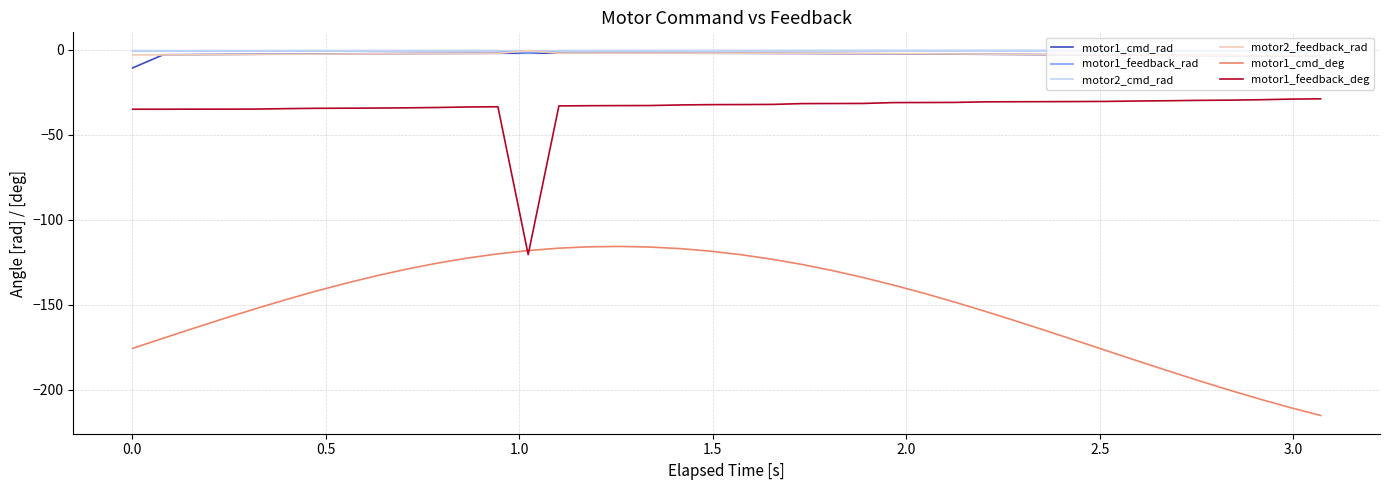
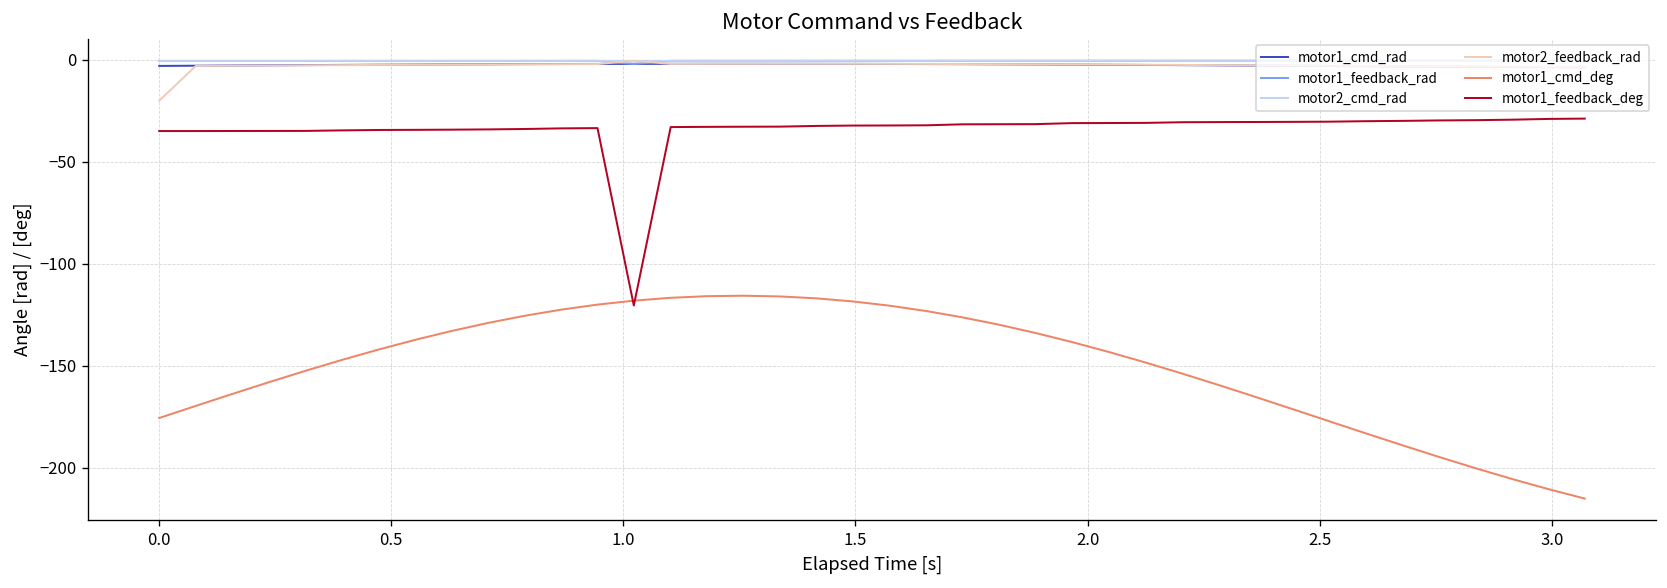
motor1_cmd_rad, 0.0: -11 -> -3
motor2_feedback_rad, 0.0: -3 -> -20
